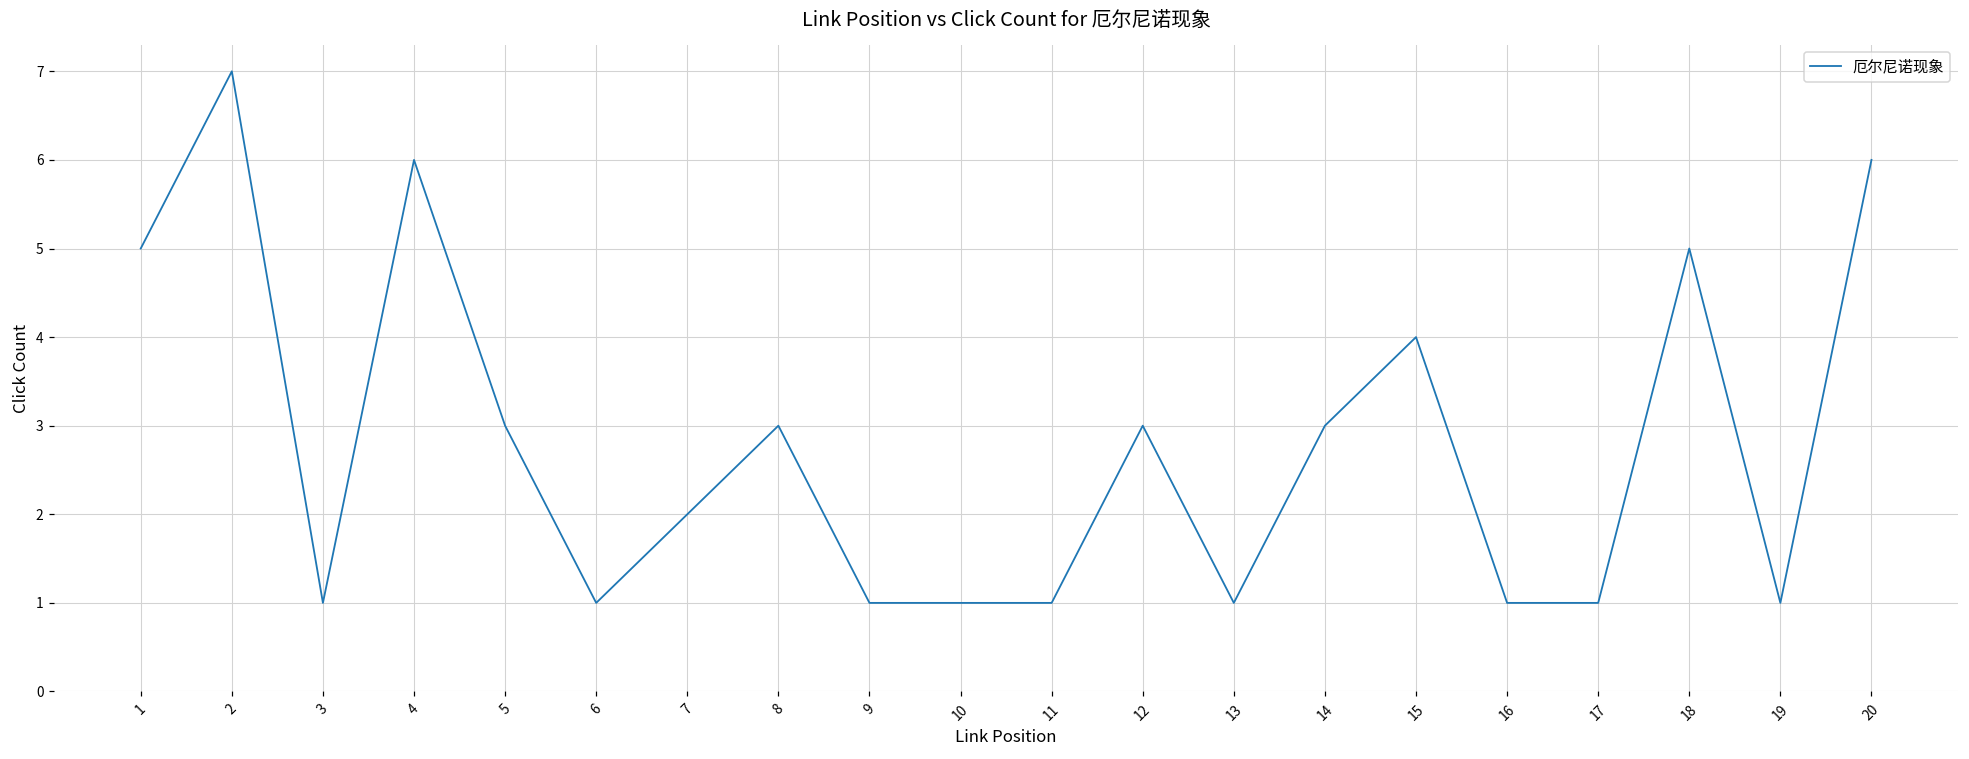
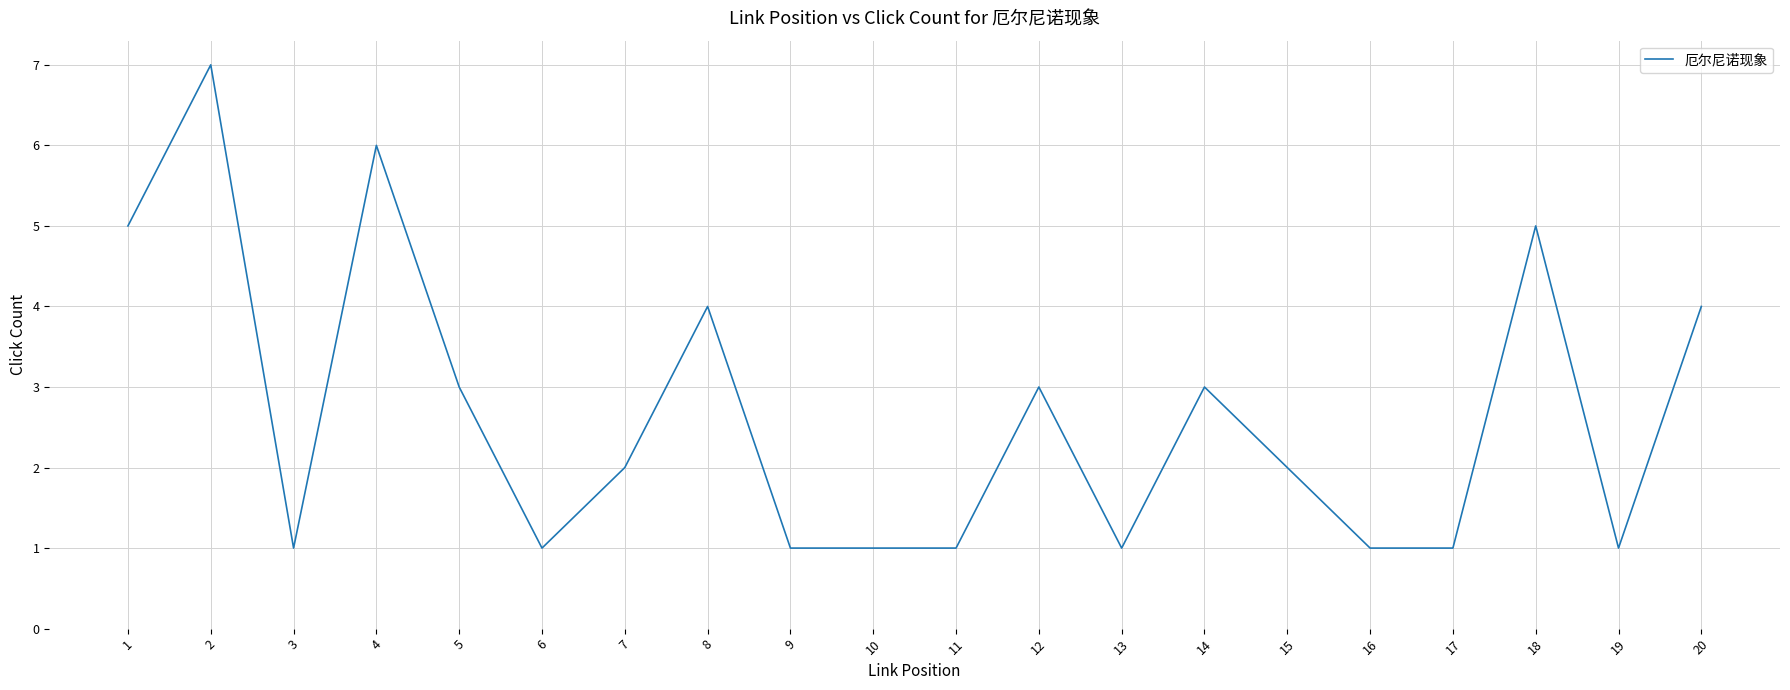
8: 3 -> 4
15: 4 -> 2
20: 6 -> 4
